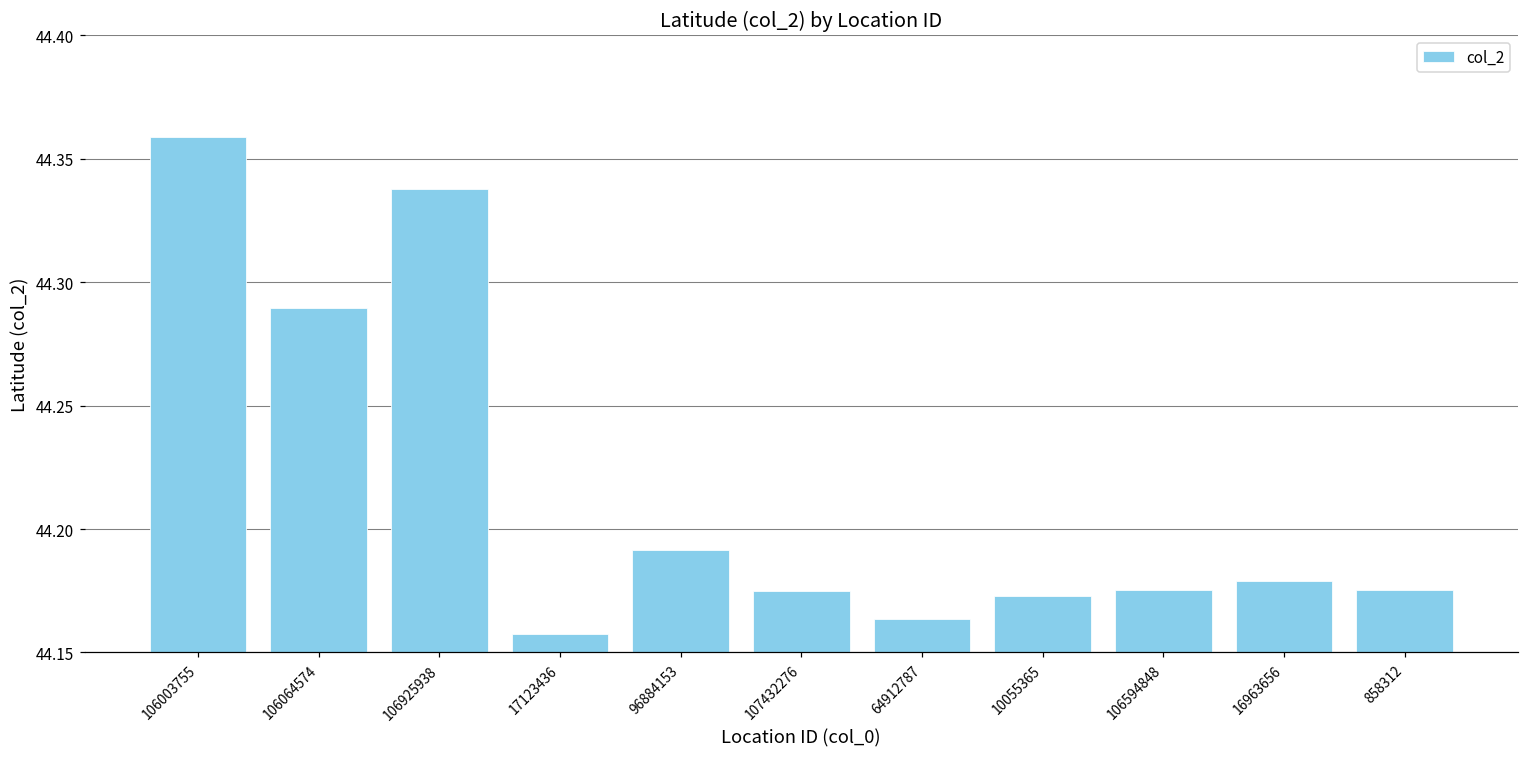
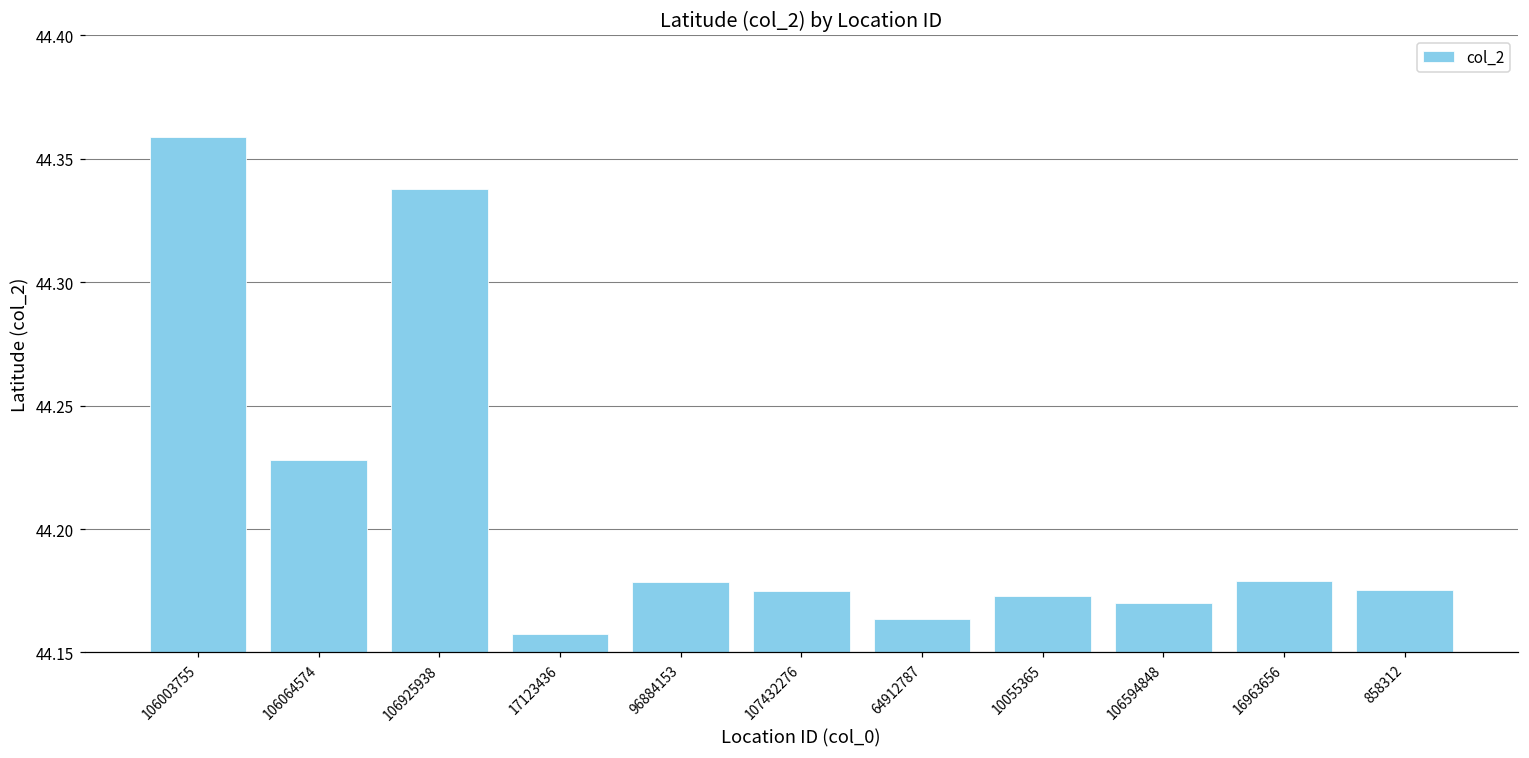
106064574: 44.289 -> 44.228
96884153: 44.191 -> 44.178
106594848: 44.175 -> 44.170
